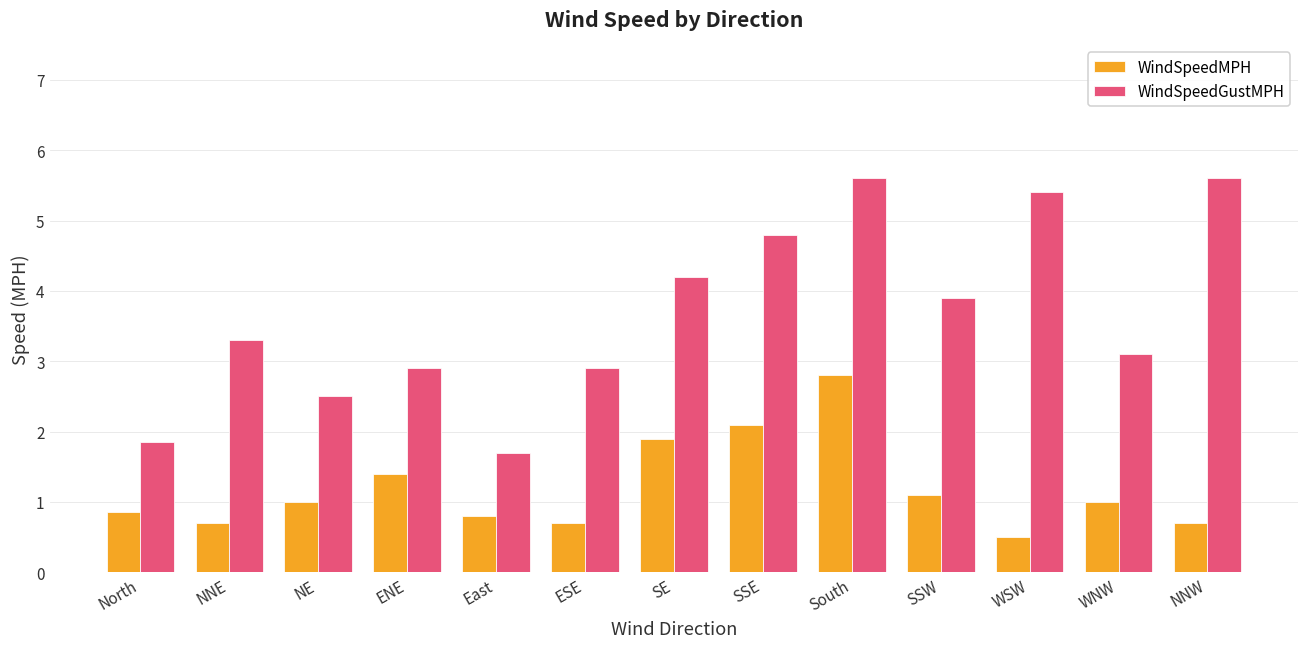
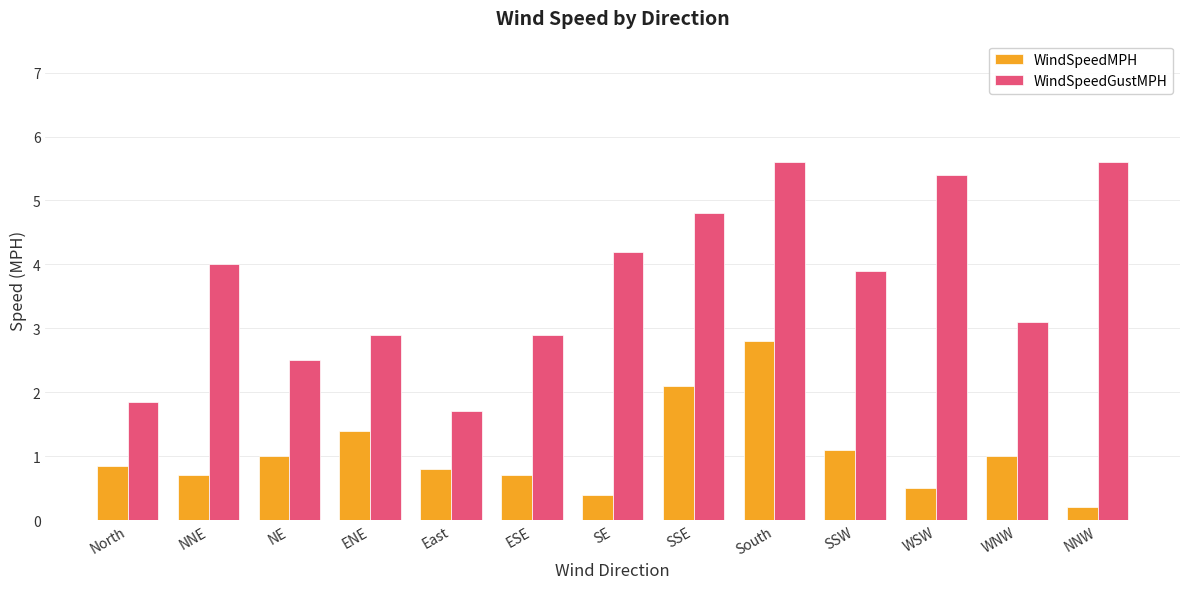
WindSpeedGustMPH, NNE: 3.3 -> 4.0
WindSpeedMPH, SE: 1.9 -> 0.4
WindSpeedMPH, NNW: 0.7 -> 0.2
